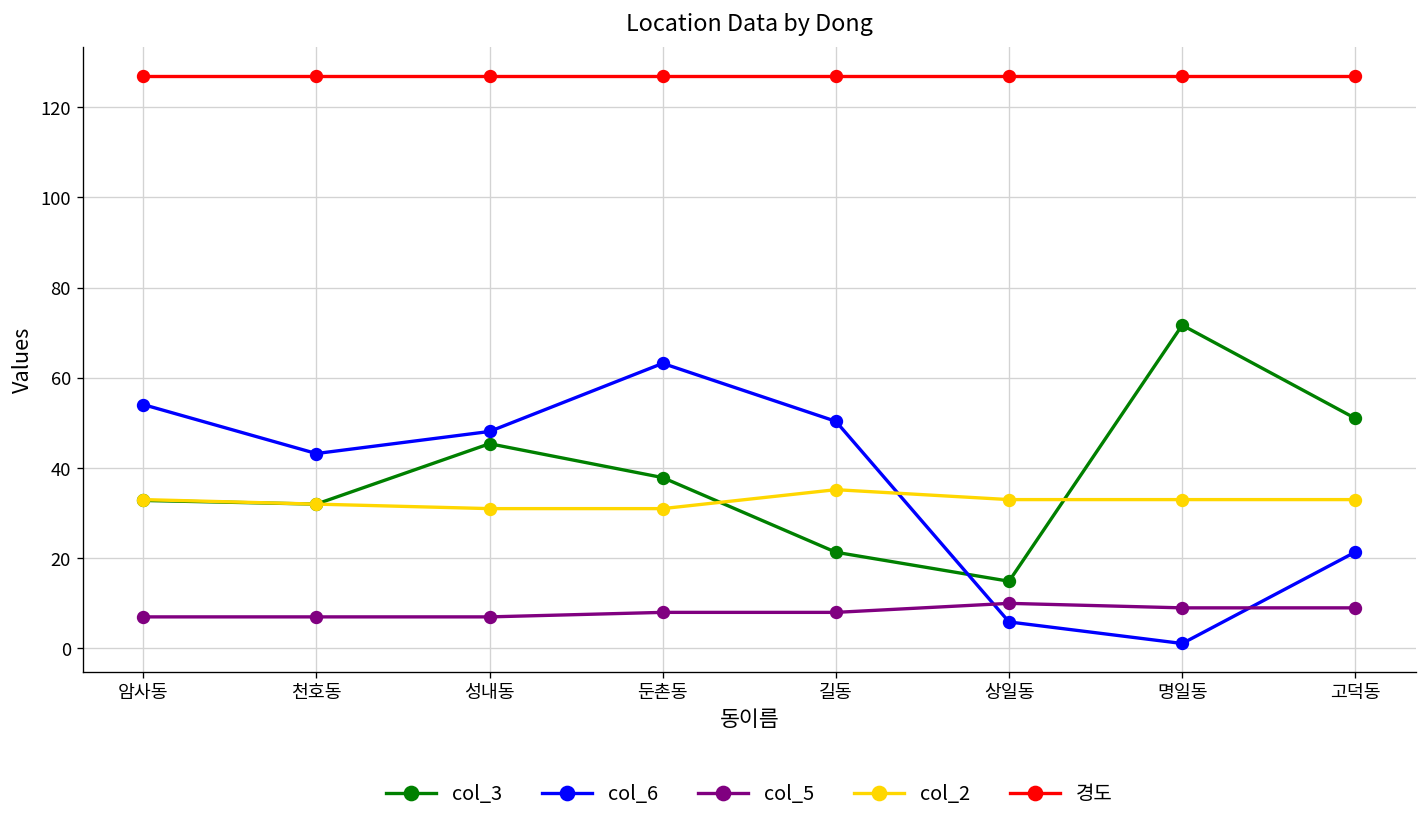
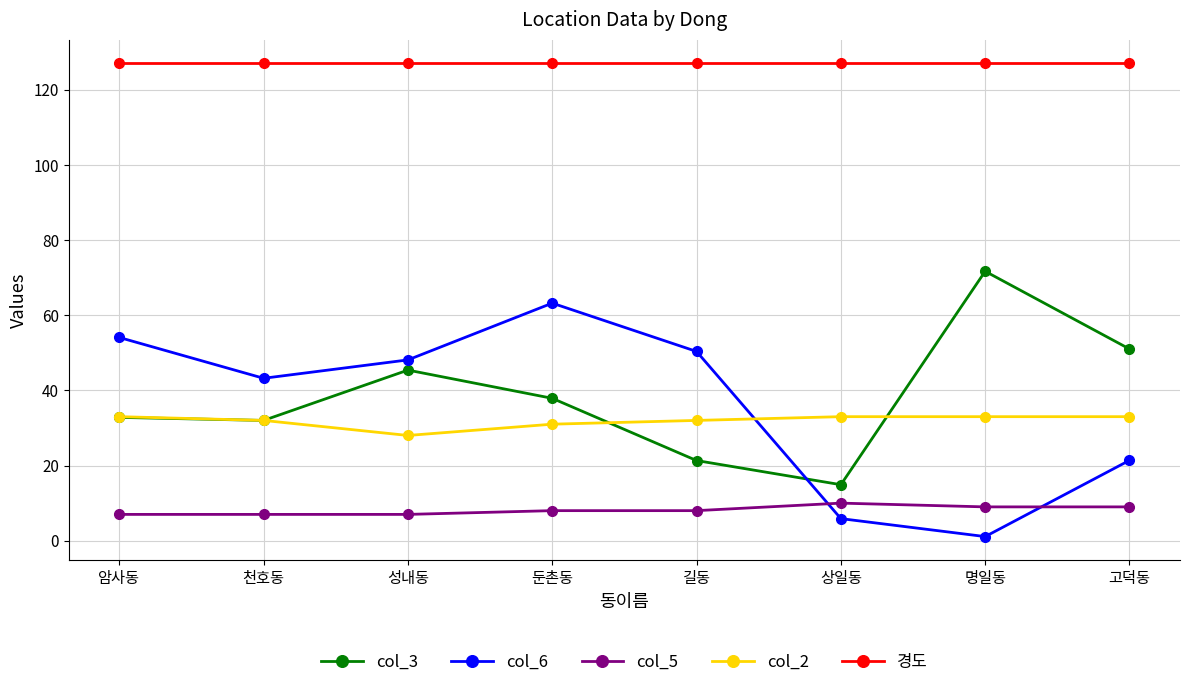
col_2, 성내동: 31 -> 28
col_2, 길동: 35 -> 32
